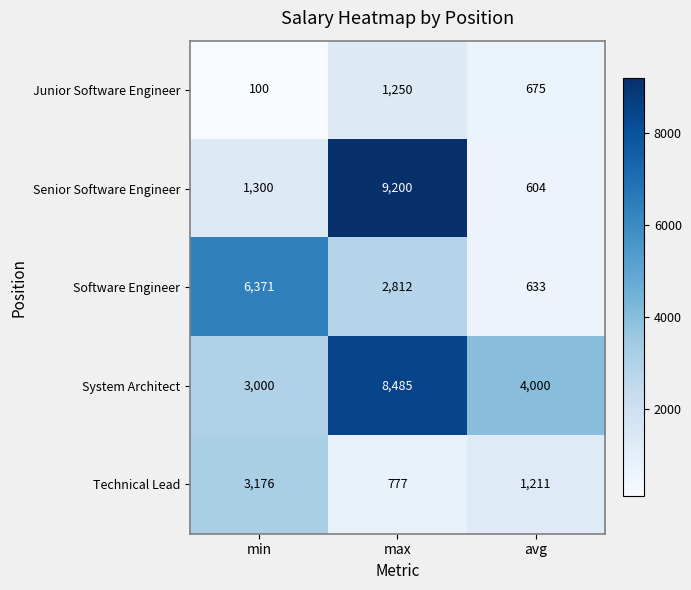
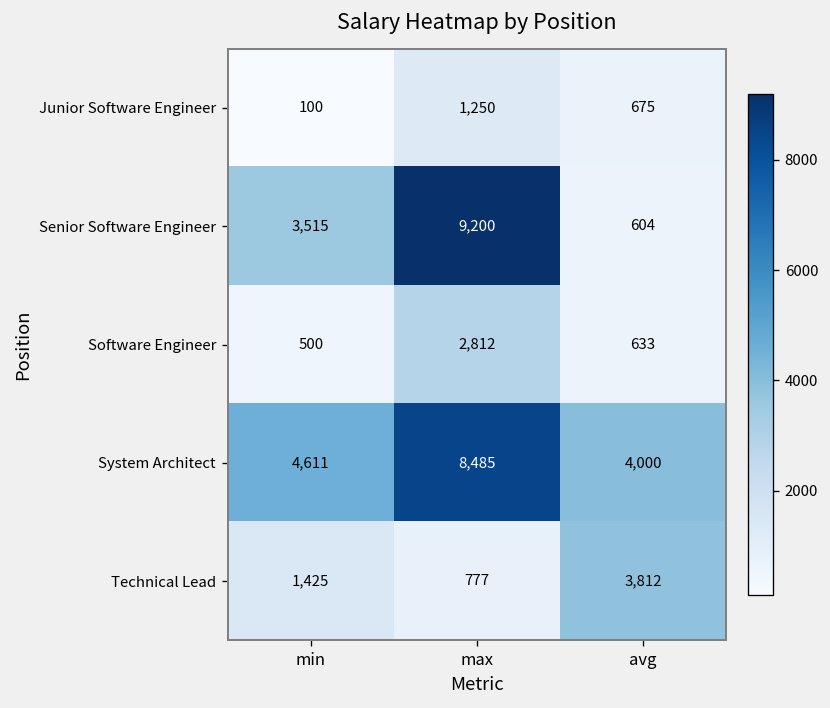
Senior Software Engineer, min: 1,300 -> 3,515
Software Engineer, min: 6,371 -> 500
System Architect, min: 3,000 -> 4,611
Technical Lead, min: 3,176 -> 1,425
Technical Lead, avg: 1,211 -> 3,812
